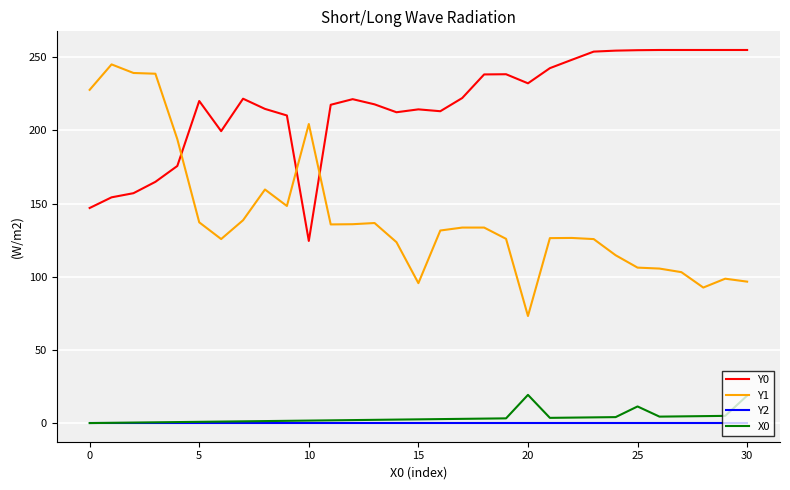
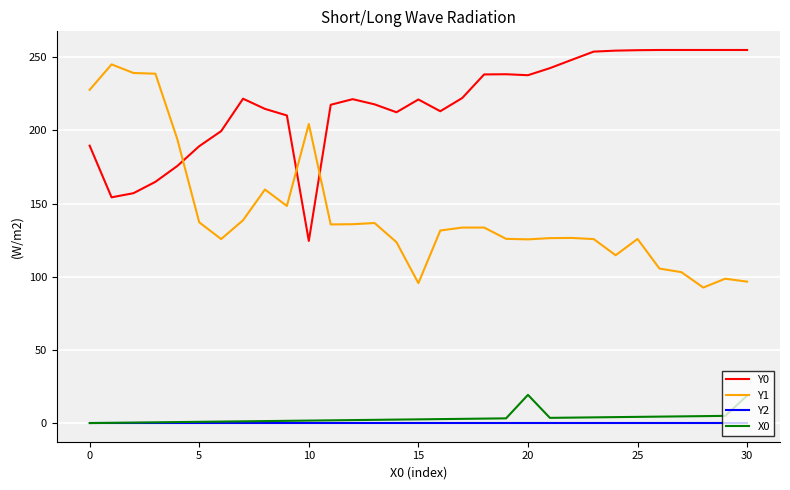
Y0, 0: 147 -> 190
Y0, 5: 220 -> 189
Y0, 15: 214 -> 221
Y0, 20: 232 -> 238
Y1, 20: 73 -> 126
Y1, 25: 106 -> 126
X0, 25: 11 -> 4
